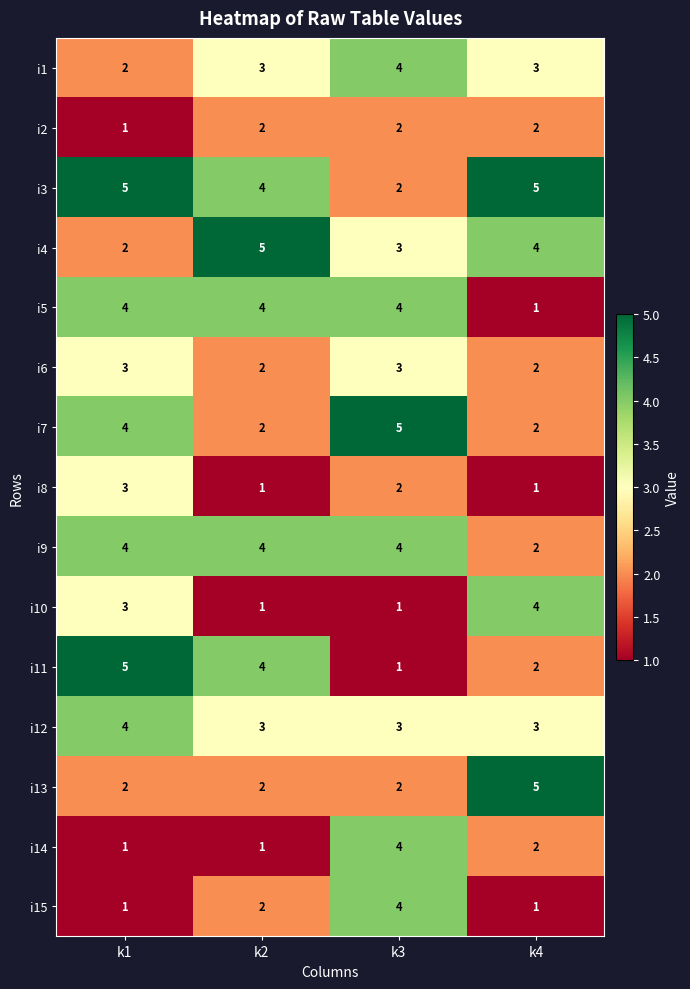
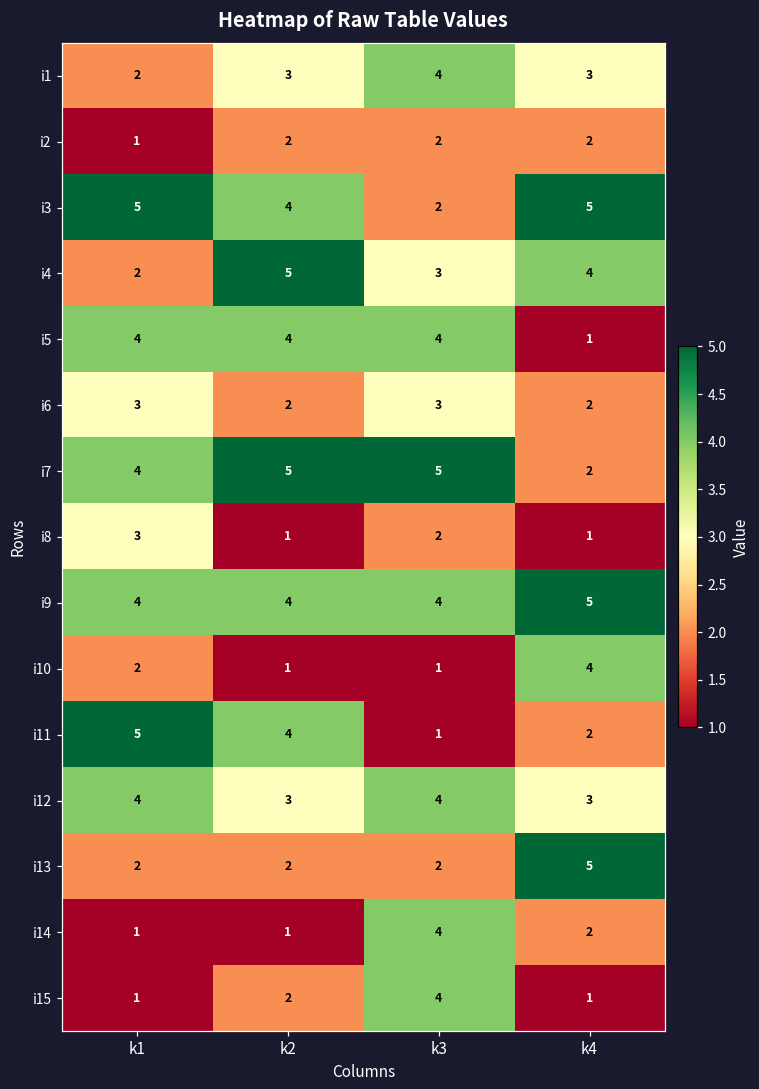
i7, k2: 2 -> 5
i9, k4: 2 -> 5
i10, k1: 3 -> 2
i12, k3: 3 -> 4
